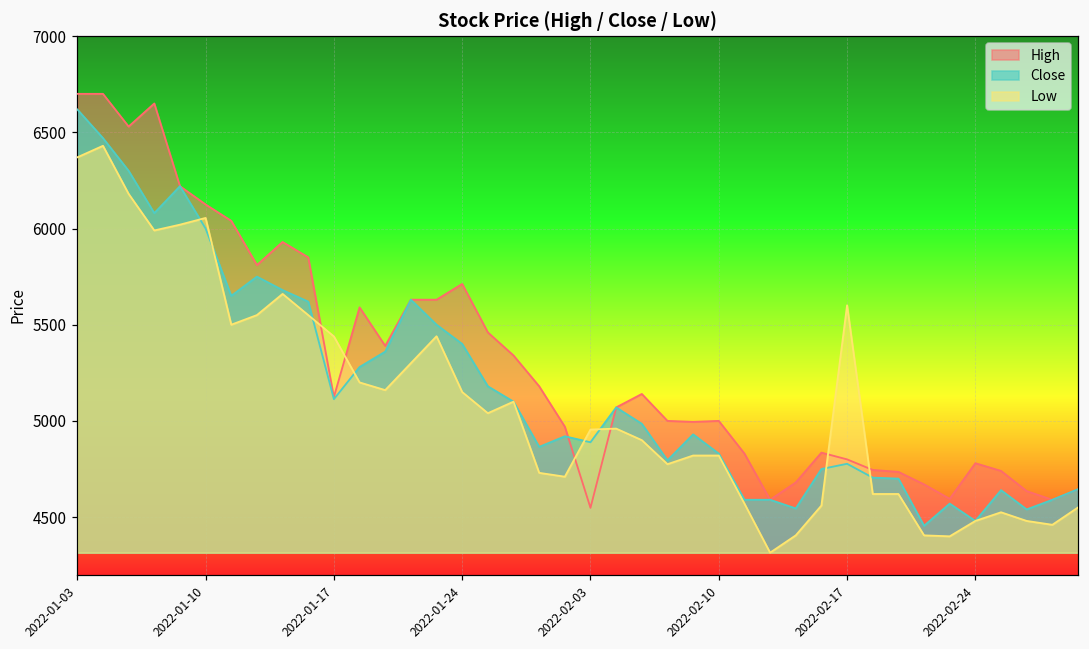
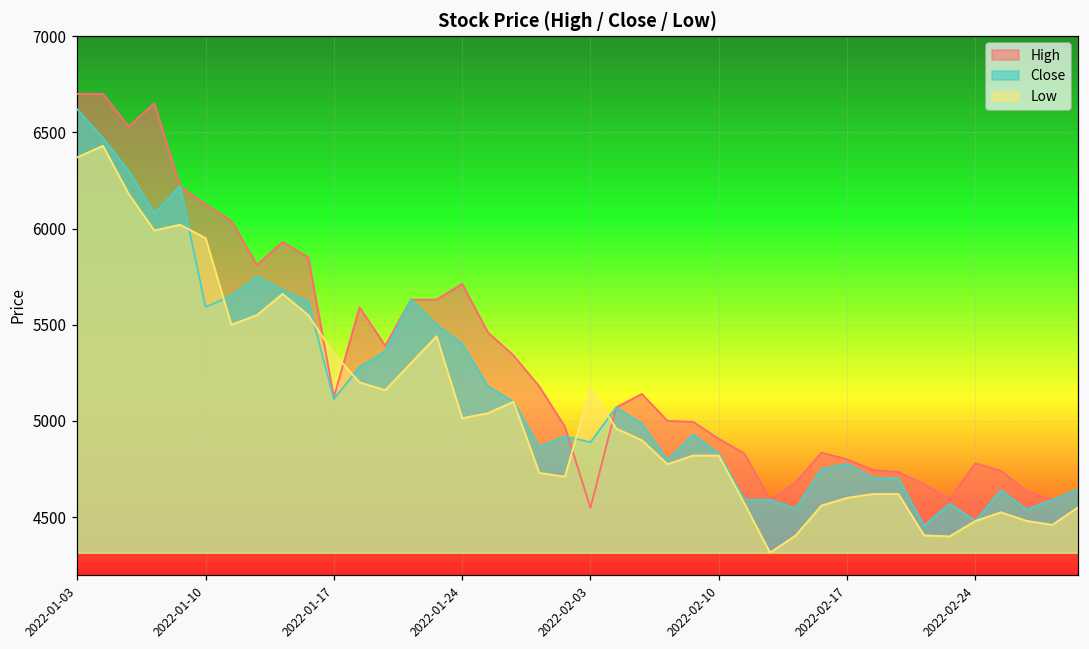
Close, 2022-01-10: 6000 -> 5590
Low, 2022-01-10: 6060 -> 5950
Low, 2022-01-17: 5440 -> 5350
Low, 2022-01-24: 5150 -> 5010
Low, 2022-02-03: 4960 -> 5170
High, 2022-02-10: 5000 -> 4910
Low, 2022-02-17: 5600 -> 4600
